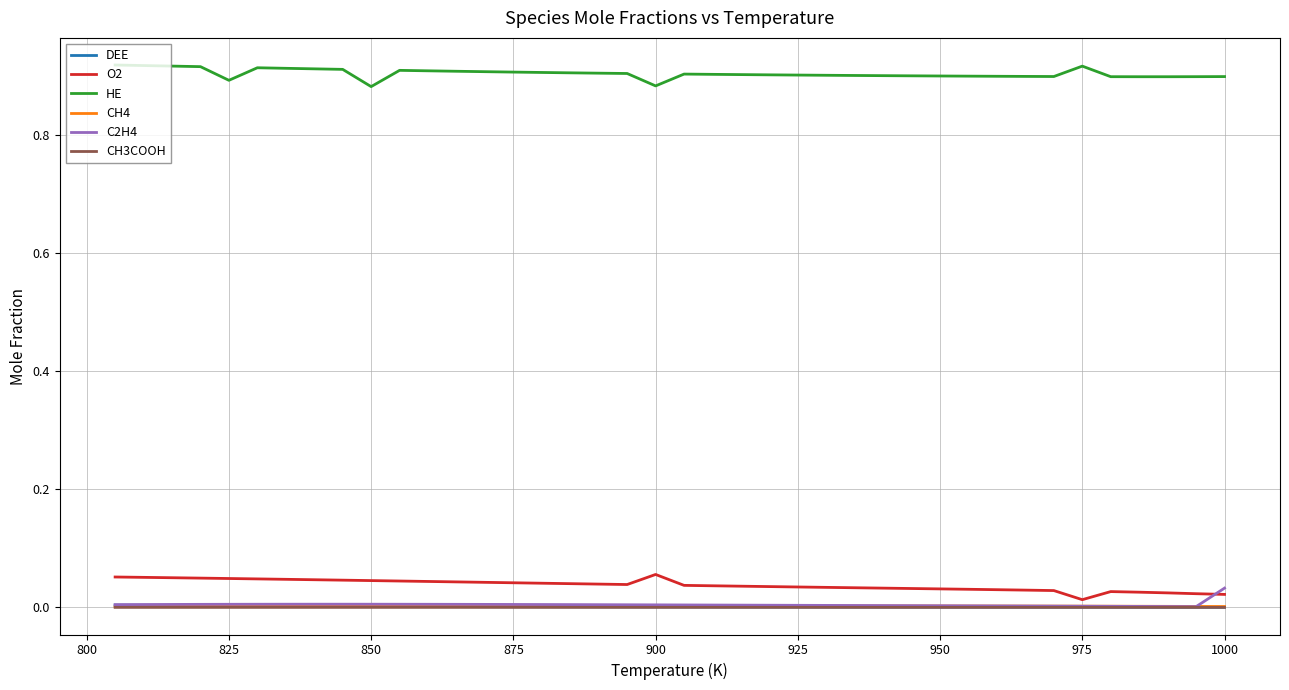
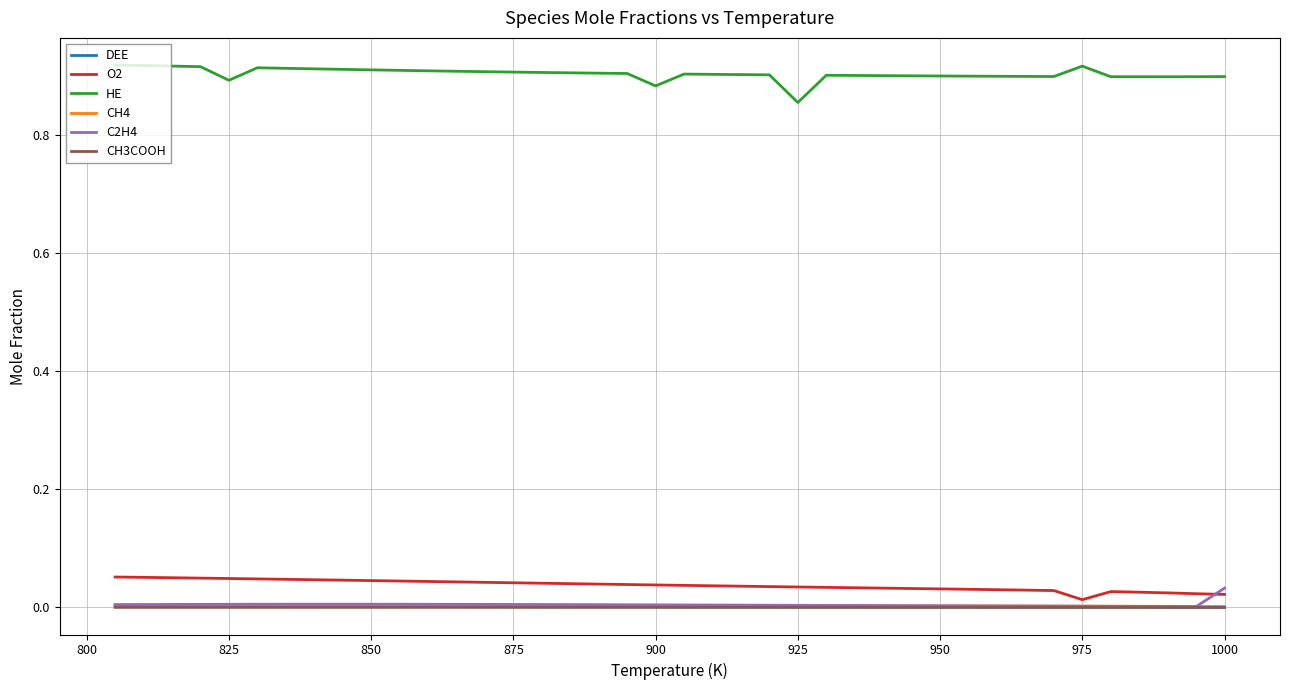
HE, 850: 0.88 -> 0.91
O2, 900: 0.06 -> 0.04
HE, 925: 0.90 -> 0.86
